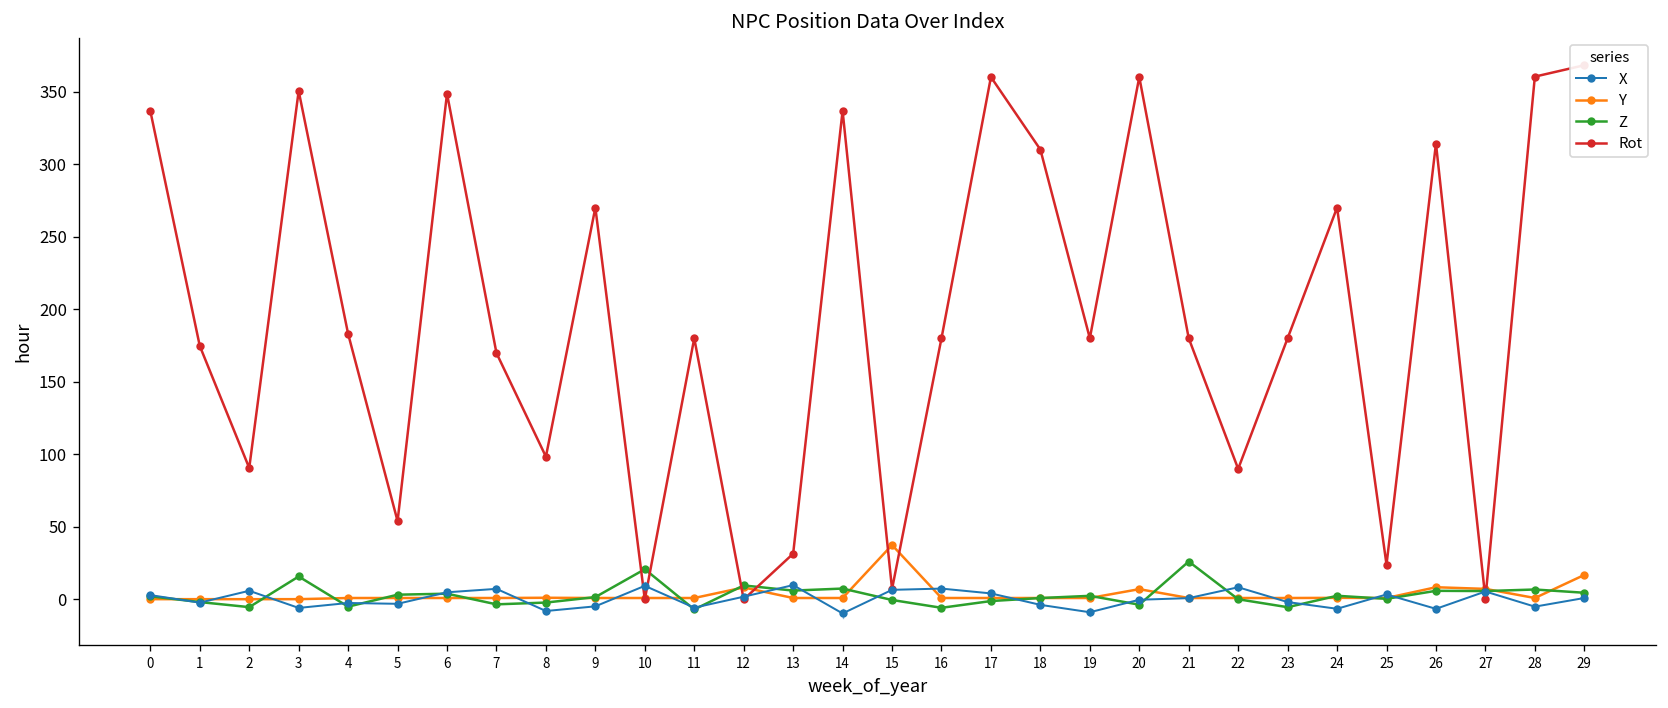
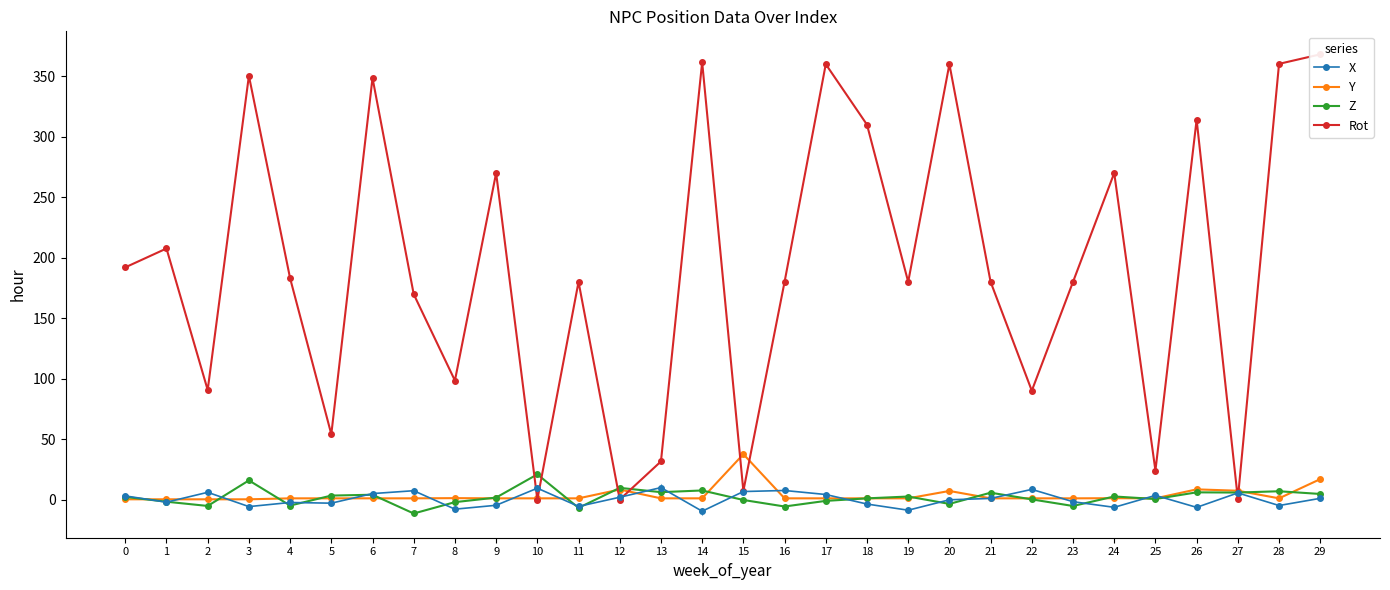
Rot, 0: 337 -> 192
Rot, 1: 175 -> 208
Z, 7: -3 -> -12
Rot, 14: 337 -> 362
Z, 21: 26 -> 6
